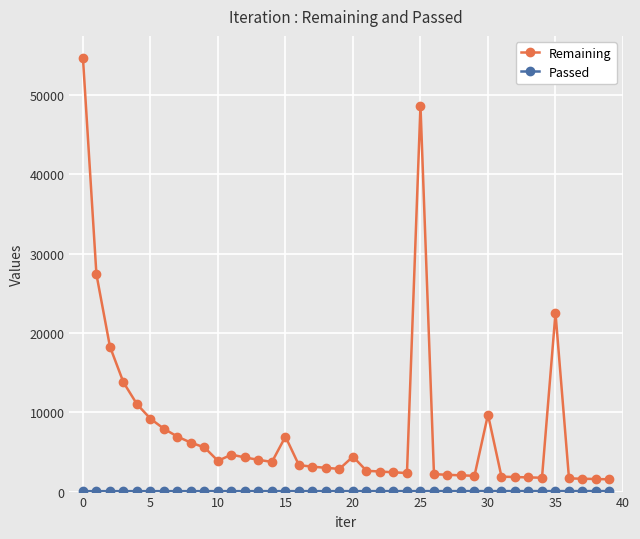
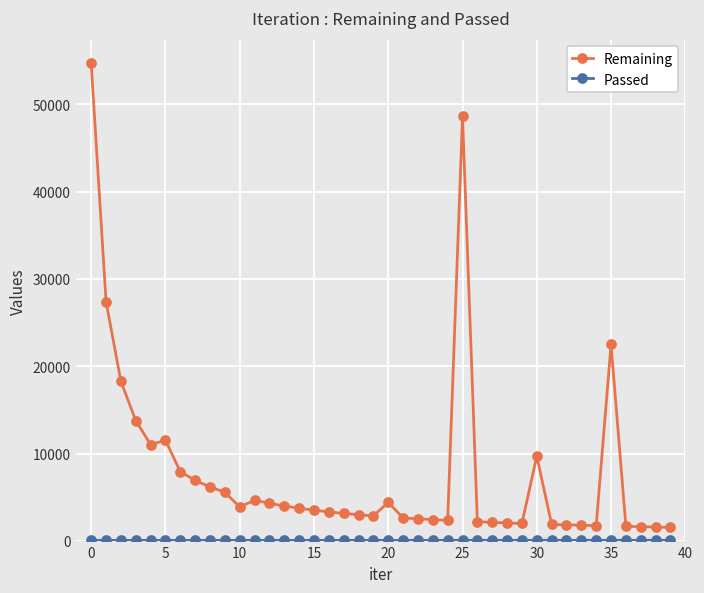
Remaining, 5: 9000 -> 12000
Remaining, 15: 7000 -> 4000
